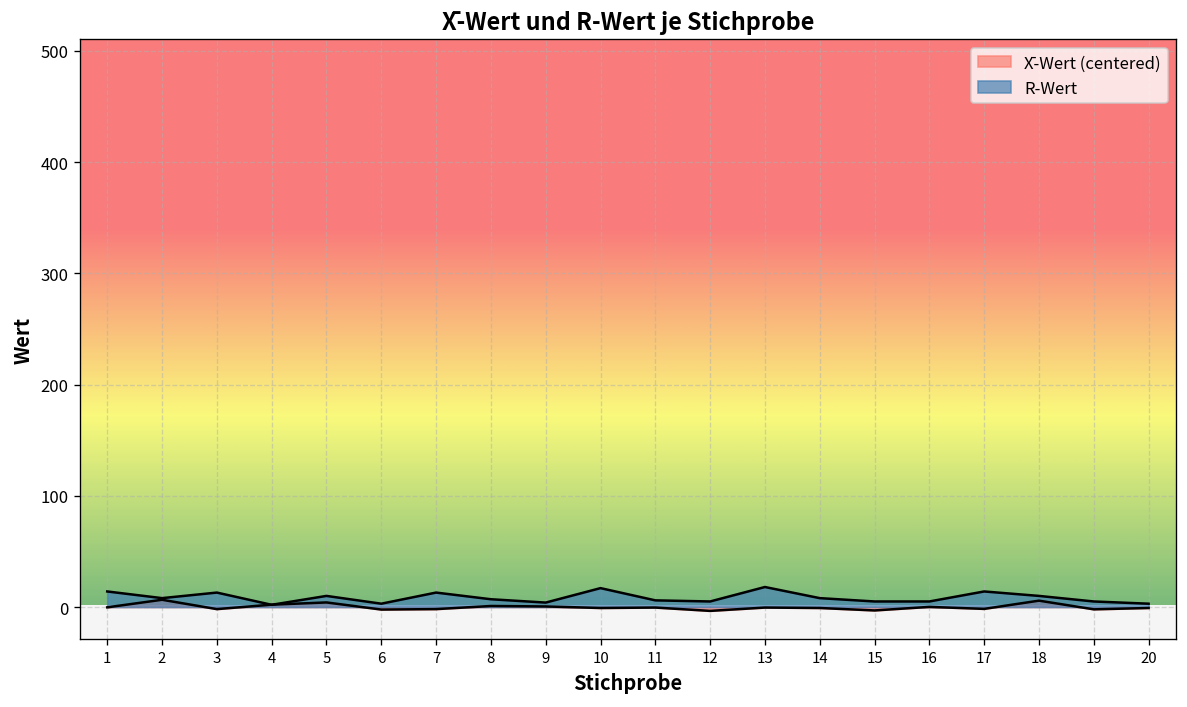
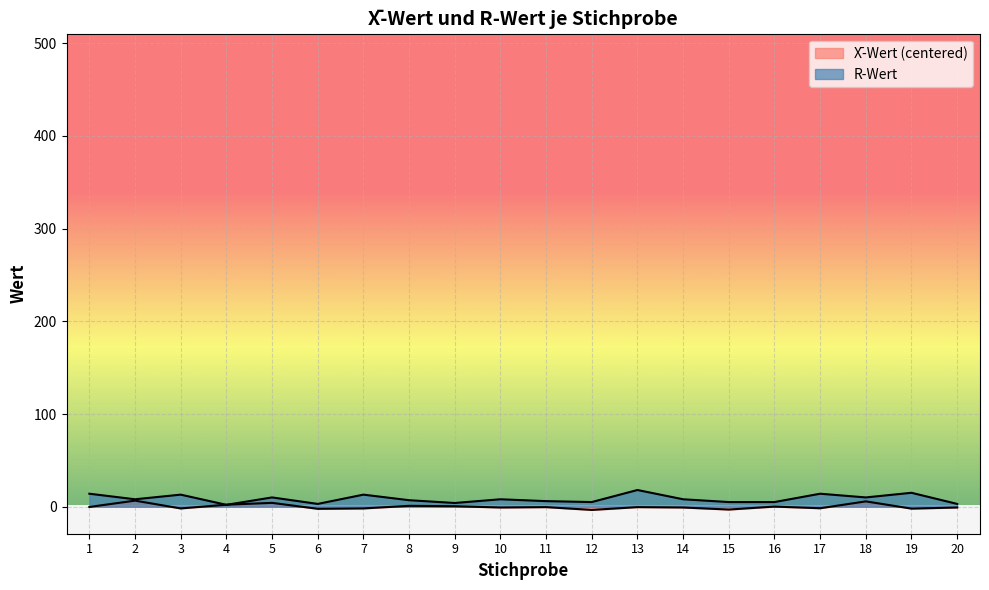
R-Wert, 10: 20 -> 10
R-Wert, 19: 10 -> 20
